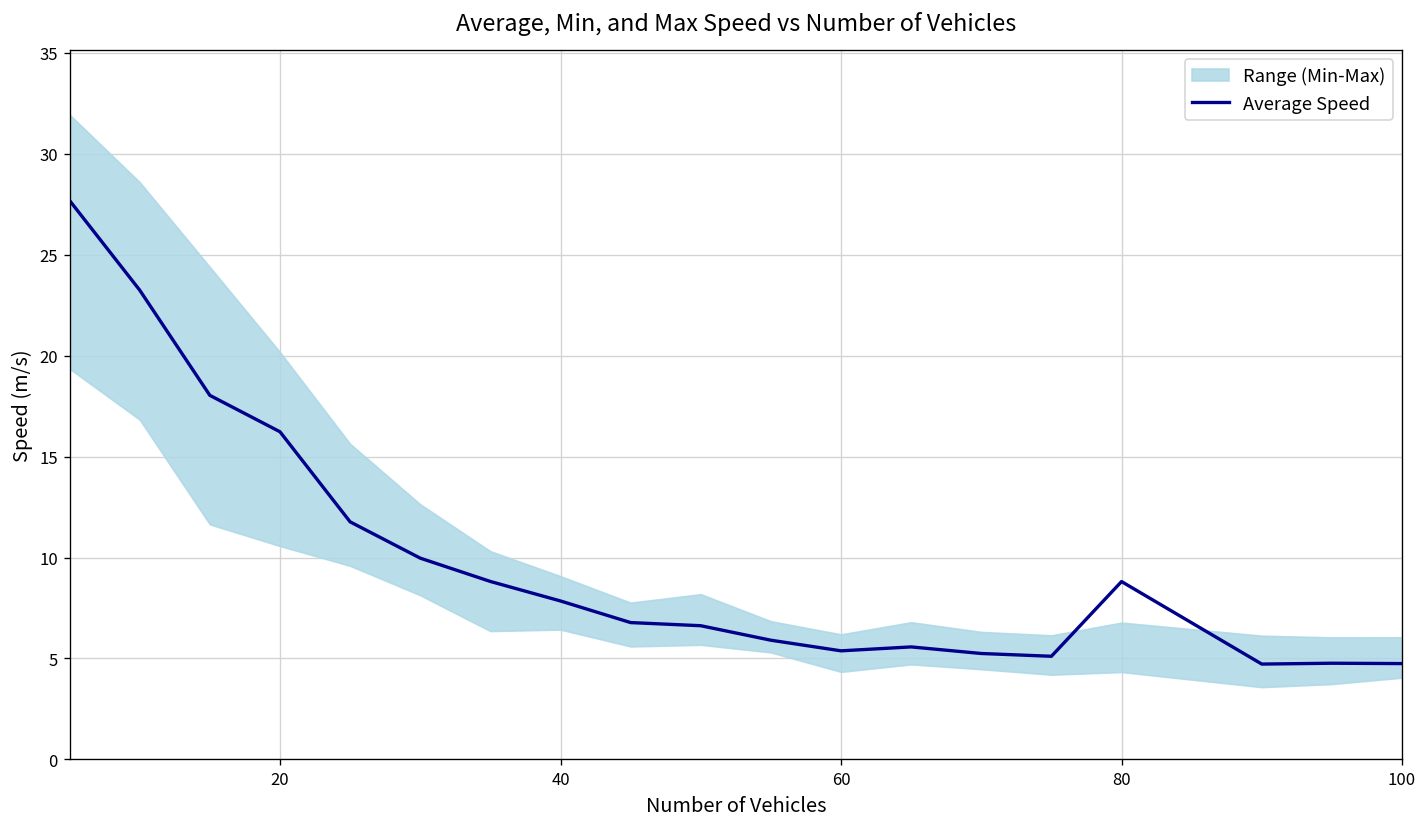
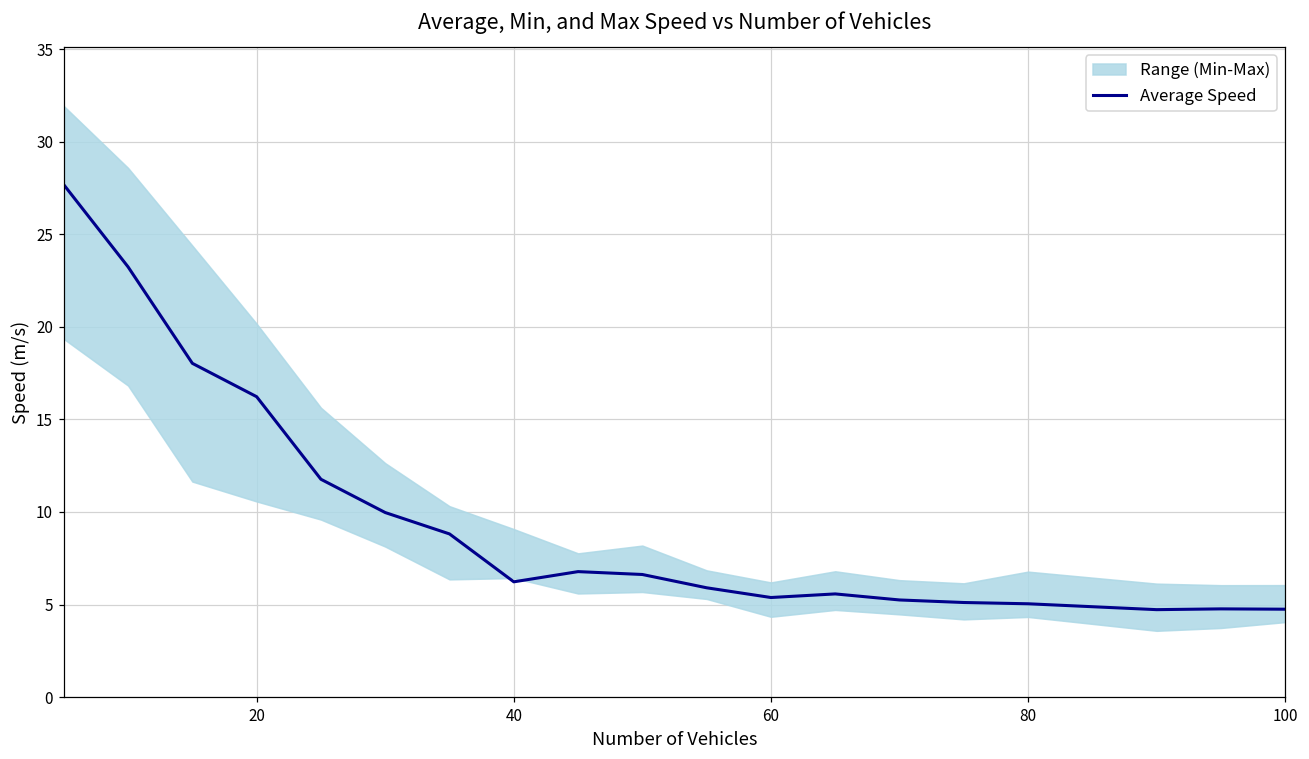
Average Speed, 40: 7.8 -> 6.2
Average Speed, 80: 8.8 -> 5.0
